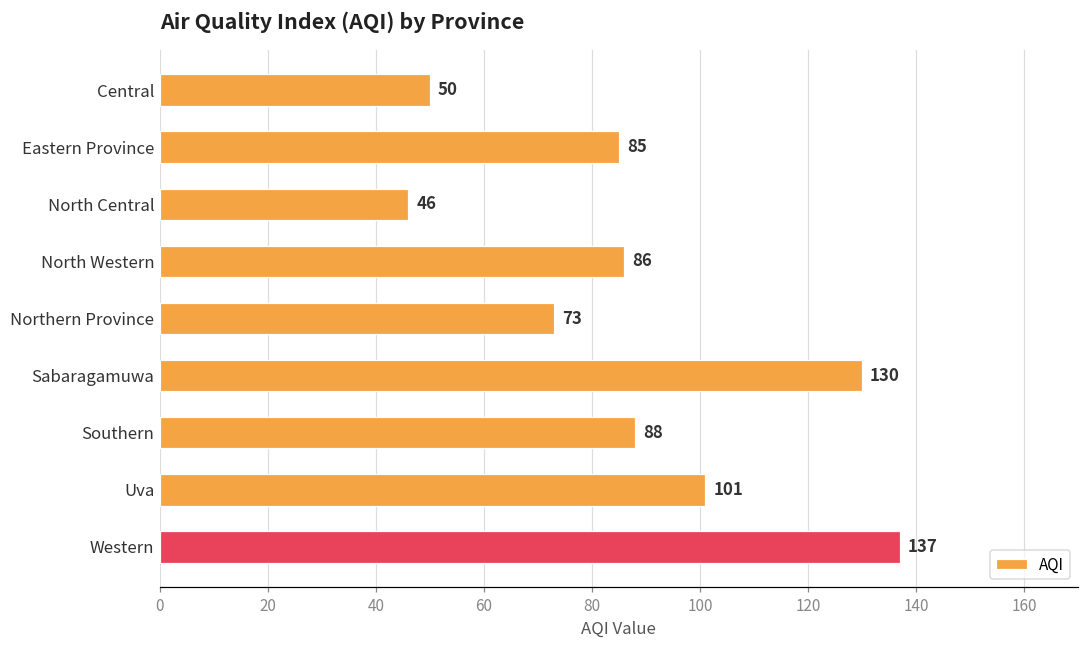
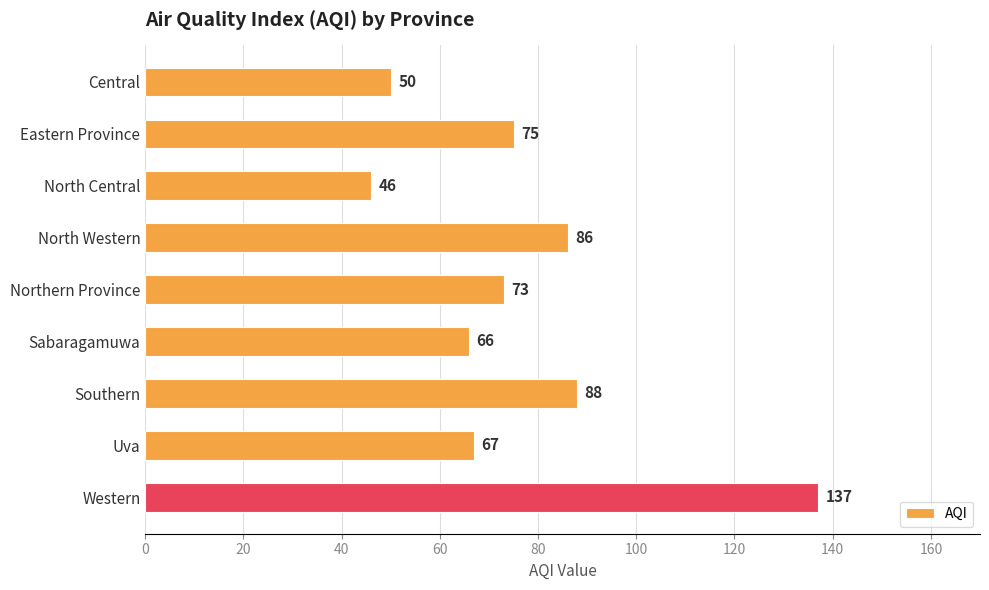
Eastern Province: 85 -> 75
Sabaragamuwa: 130 -> 66
Uva: 101 -> 67
